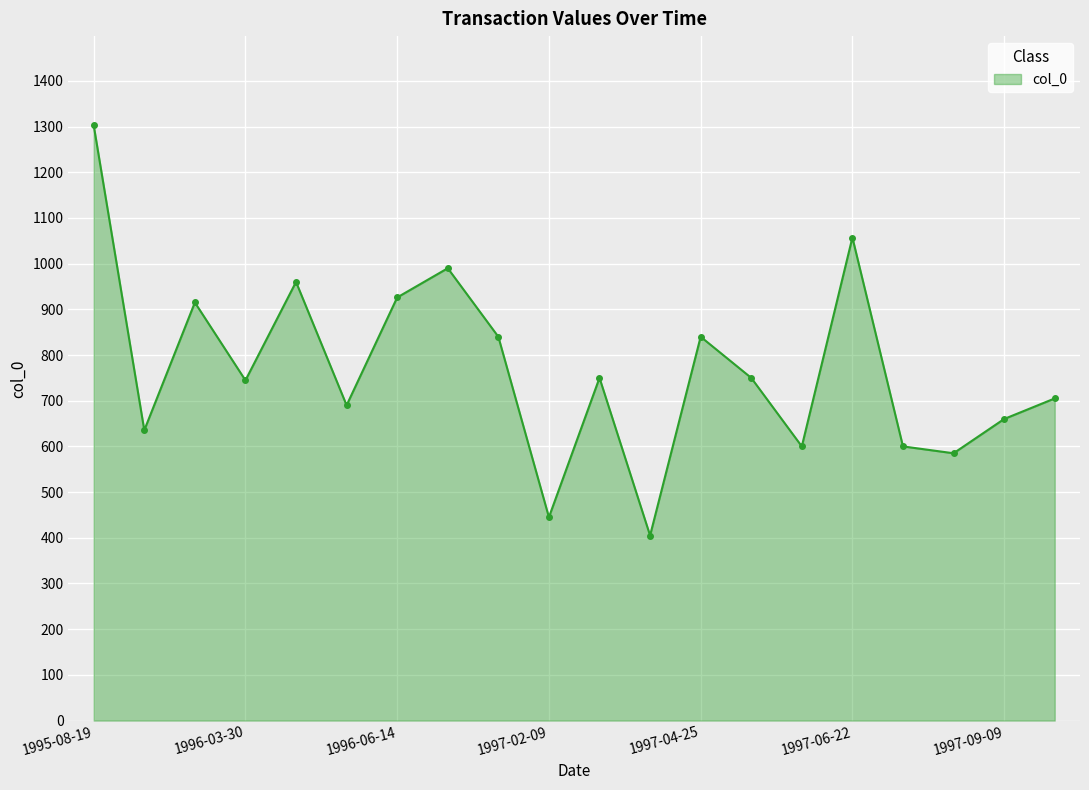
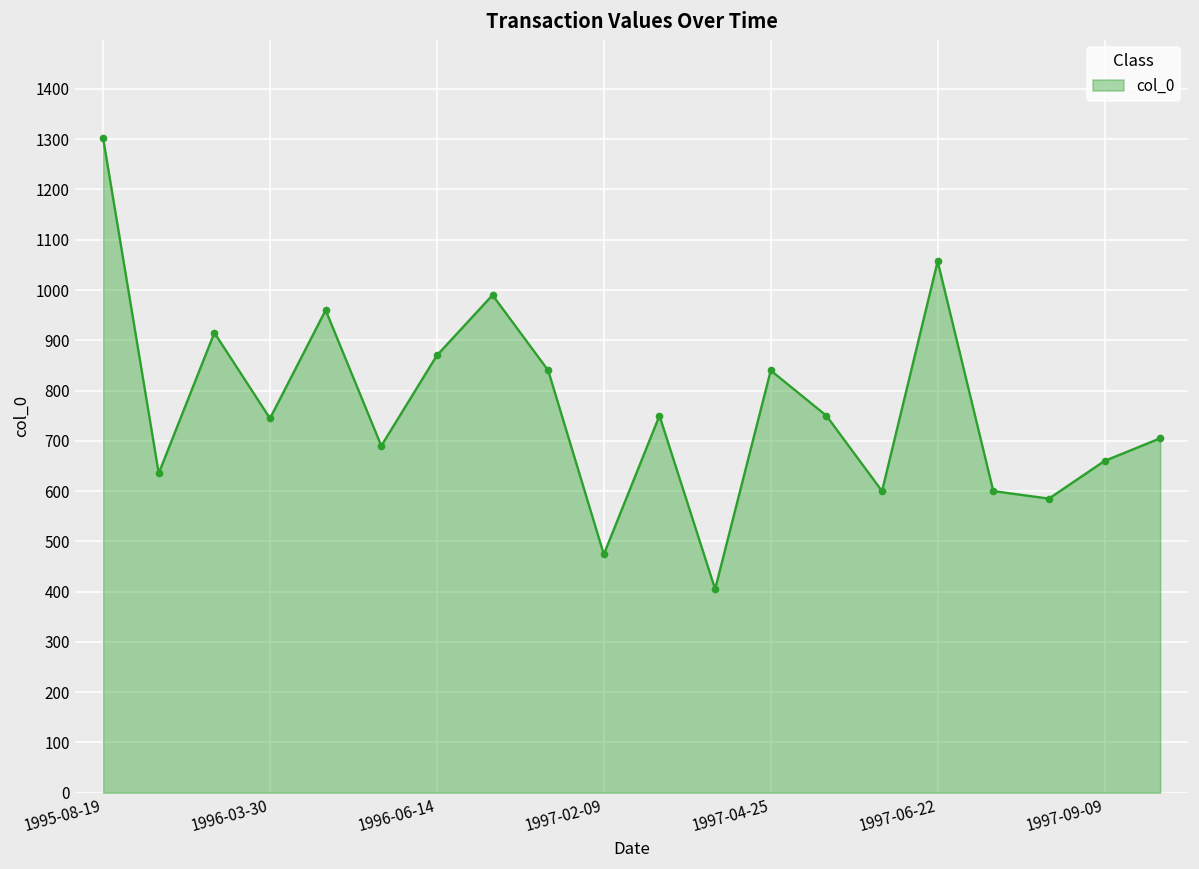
1996-06-14: 930 -> 870
1997-02-09: 450 -> 470
